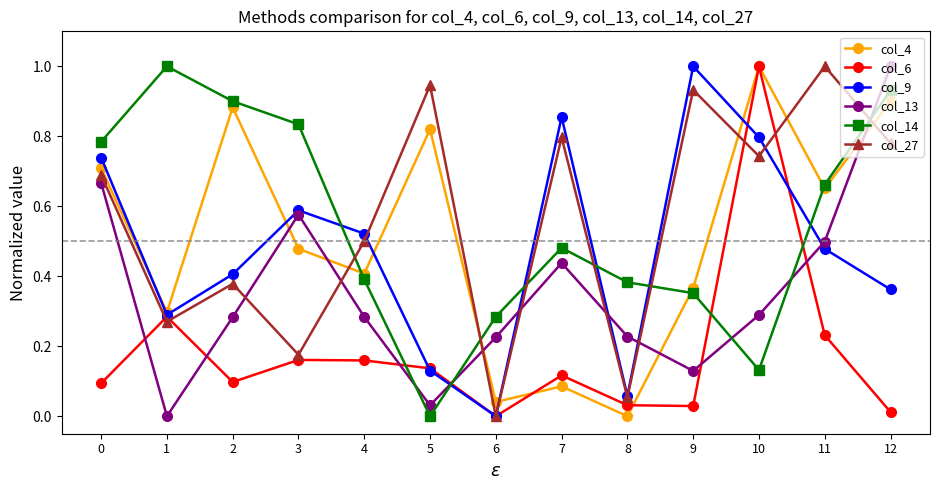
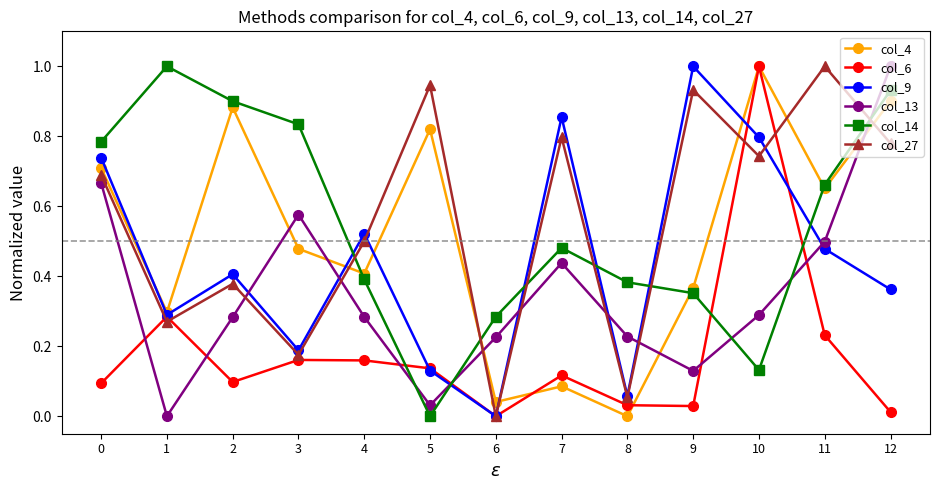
col_9, 3: 0.59 -> 0.19
